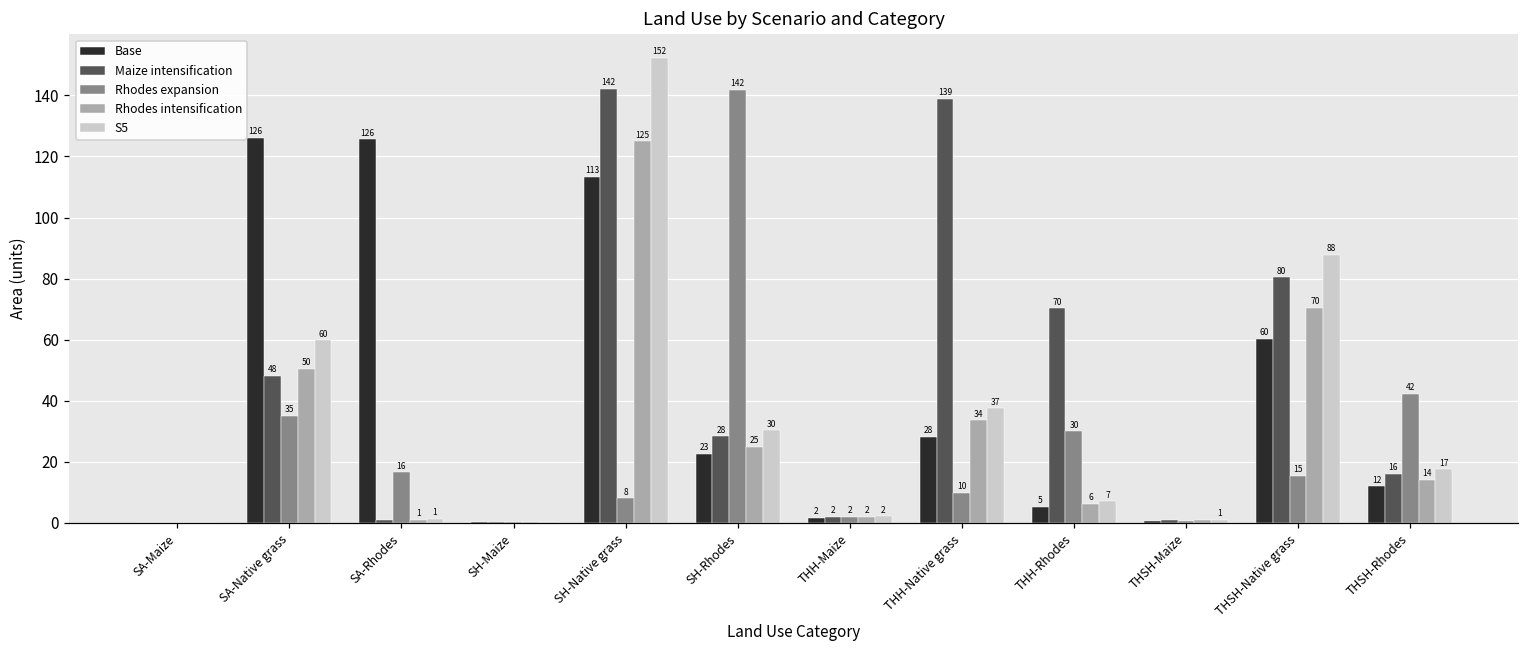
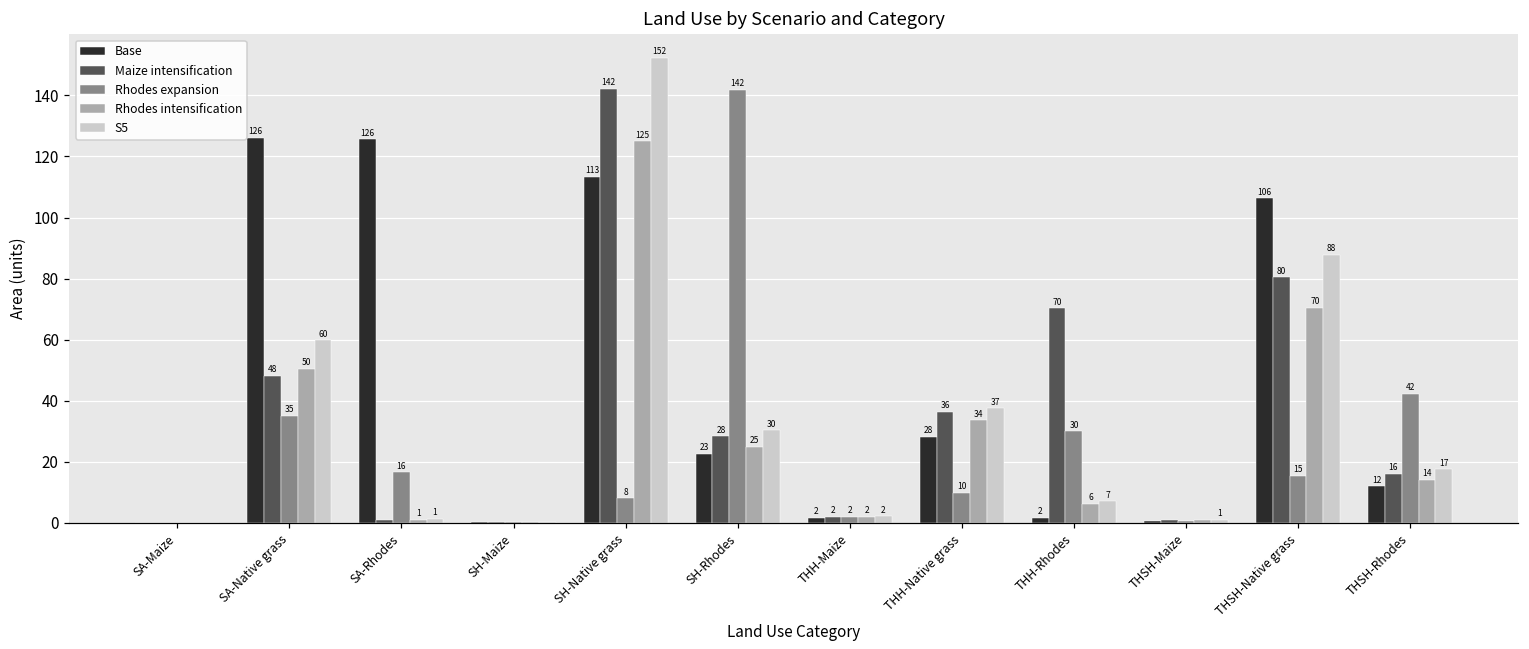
Maize intensification, THH-Native grass: 139 -> 36
Base, THH-Rhodes: 5 -> 2
Base, THSH-Native grass: 60 -> 106
